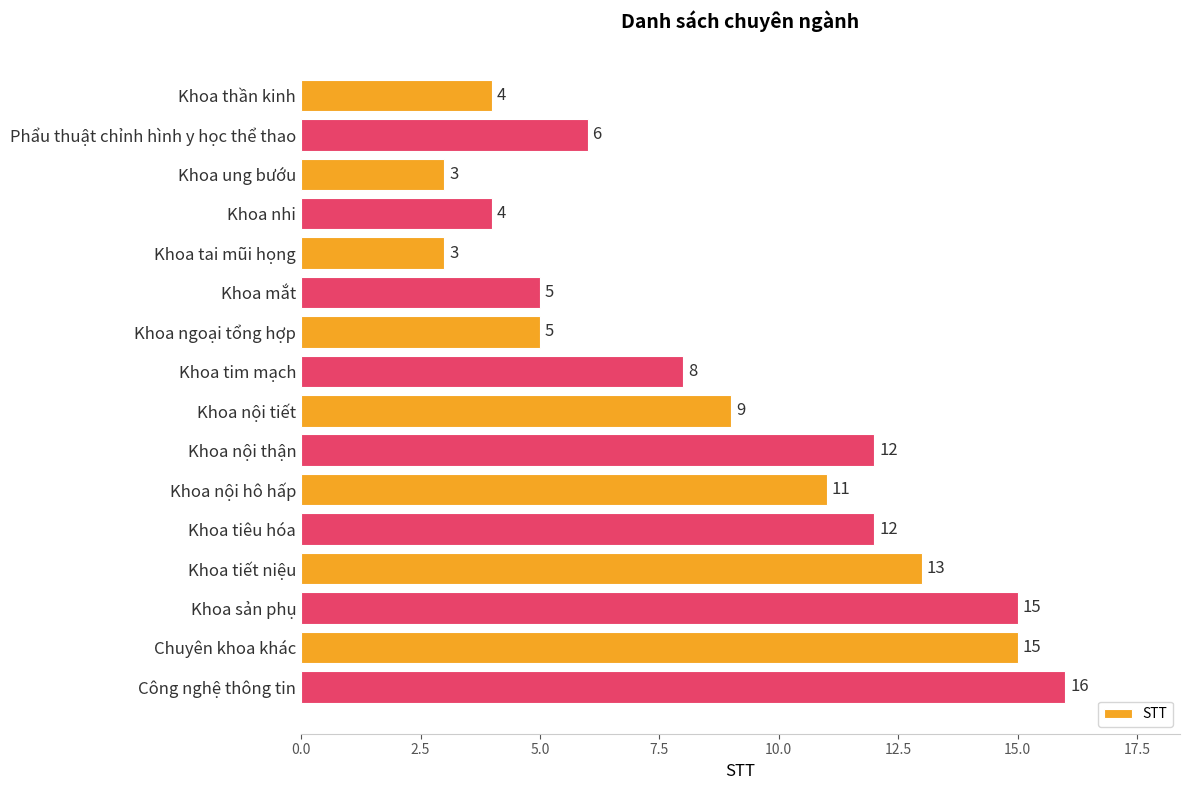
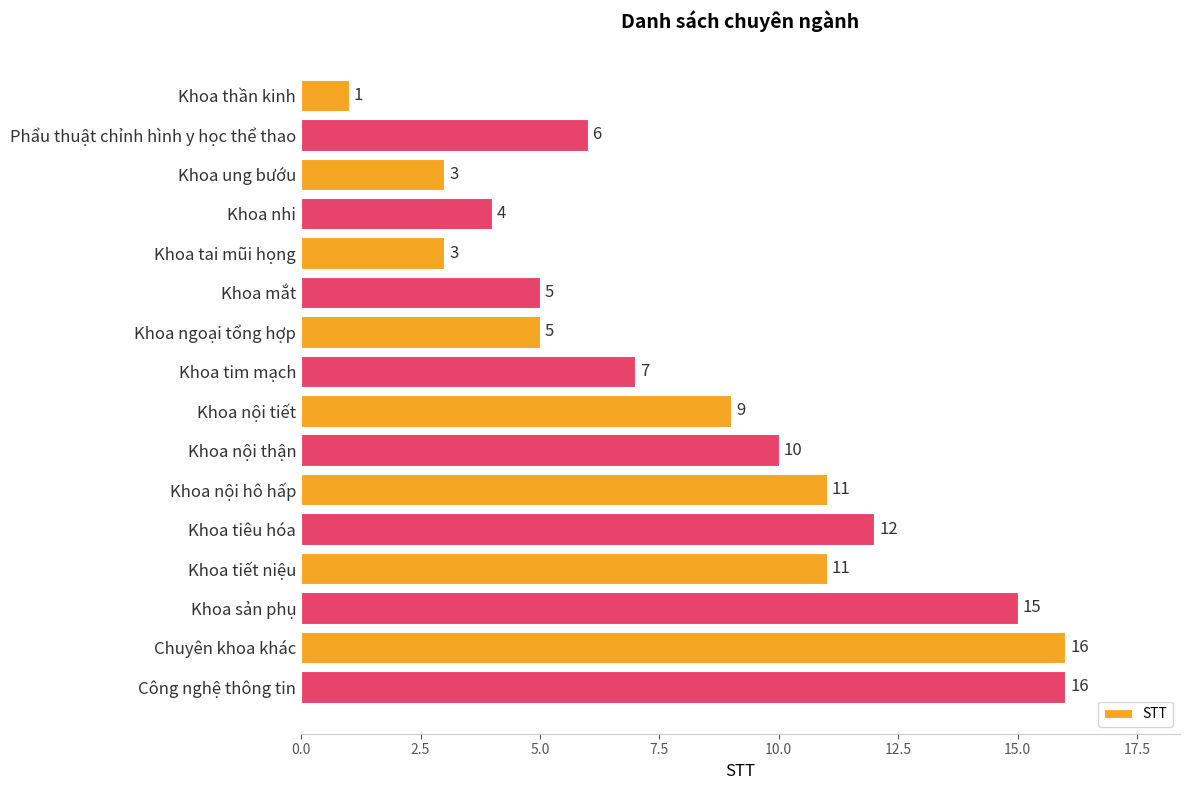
Khoa thần kinh: 4 -> 1
Khoa tim mạch: 8 -> 7
Khoa nội thận: 12 -> 10
Khoa tiết niệu: 13 -> 11
Chuyên khoa khác: 15 -> 16
